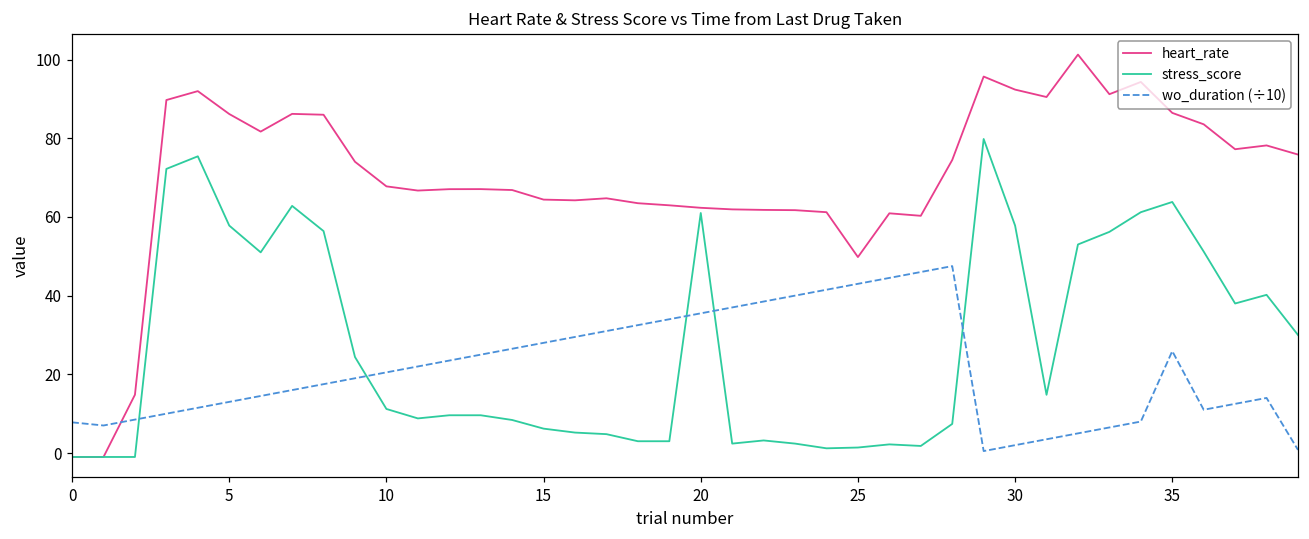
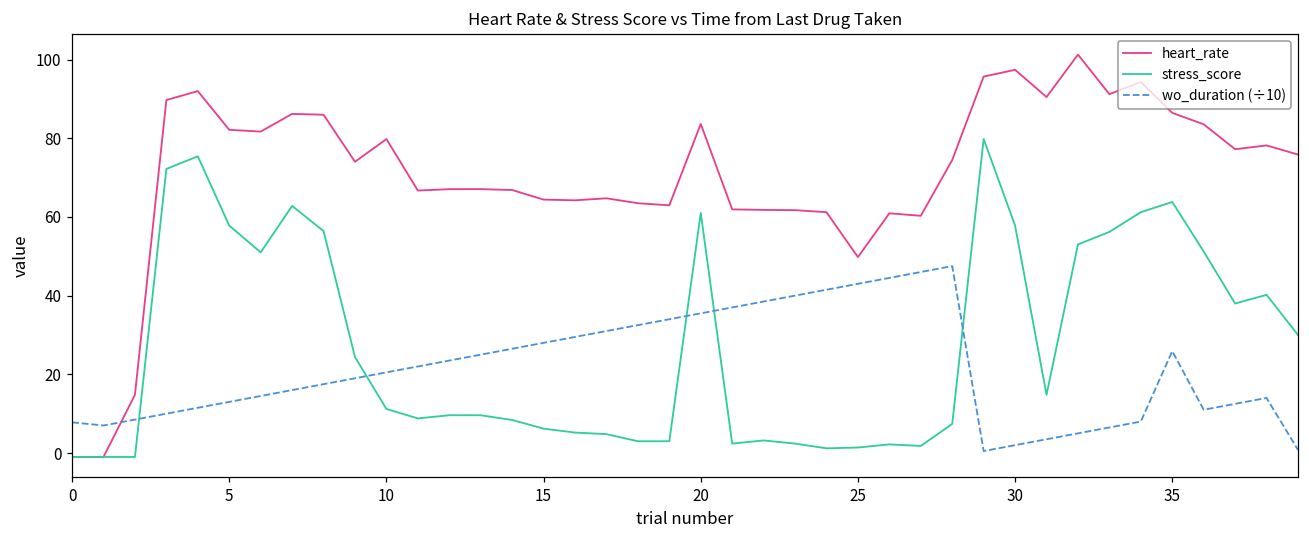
heart_rate, 5: 86 -> 82
heart_rate, 10: 68 -> 80
heart_rate, 20: 62 -> 84
heart_rate, 30: 92 -> 97
